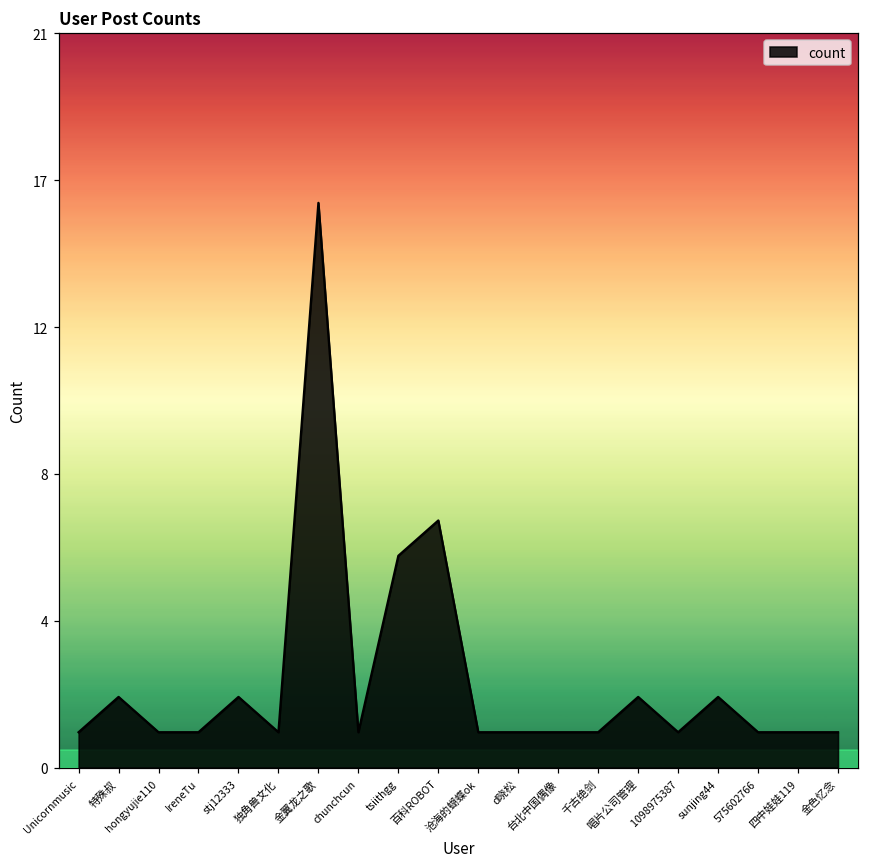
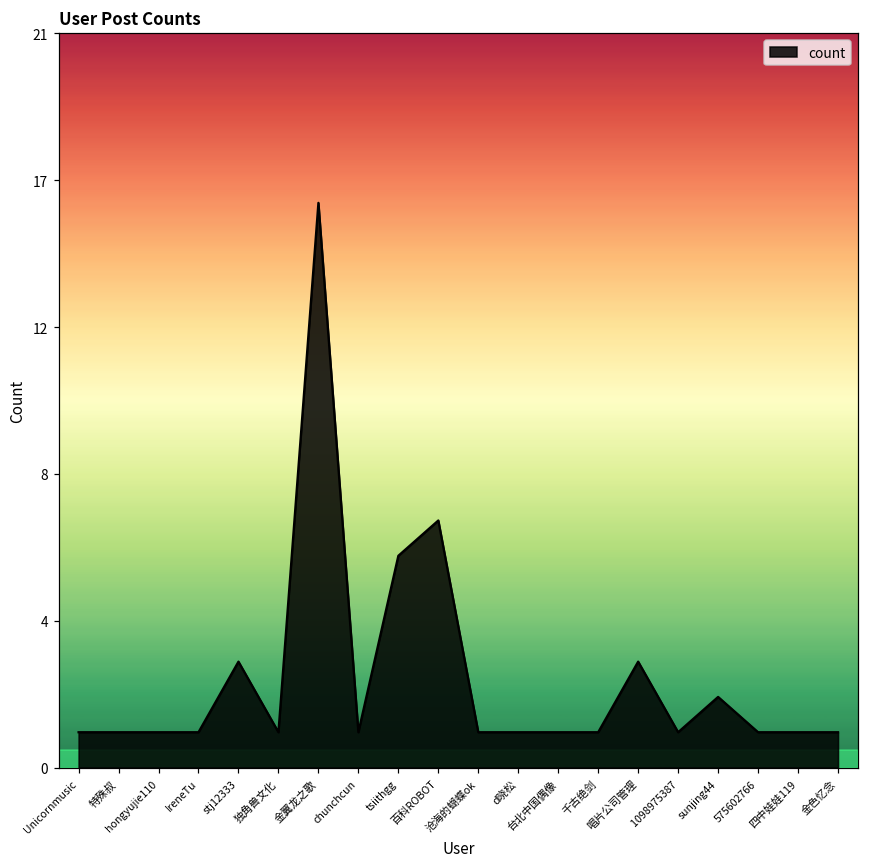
特殊叔: 2 -> 1
stj12333: 2 -> 3
唱片公司管理: 2 -> 3
